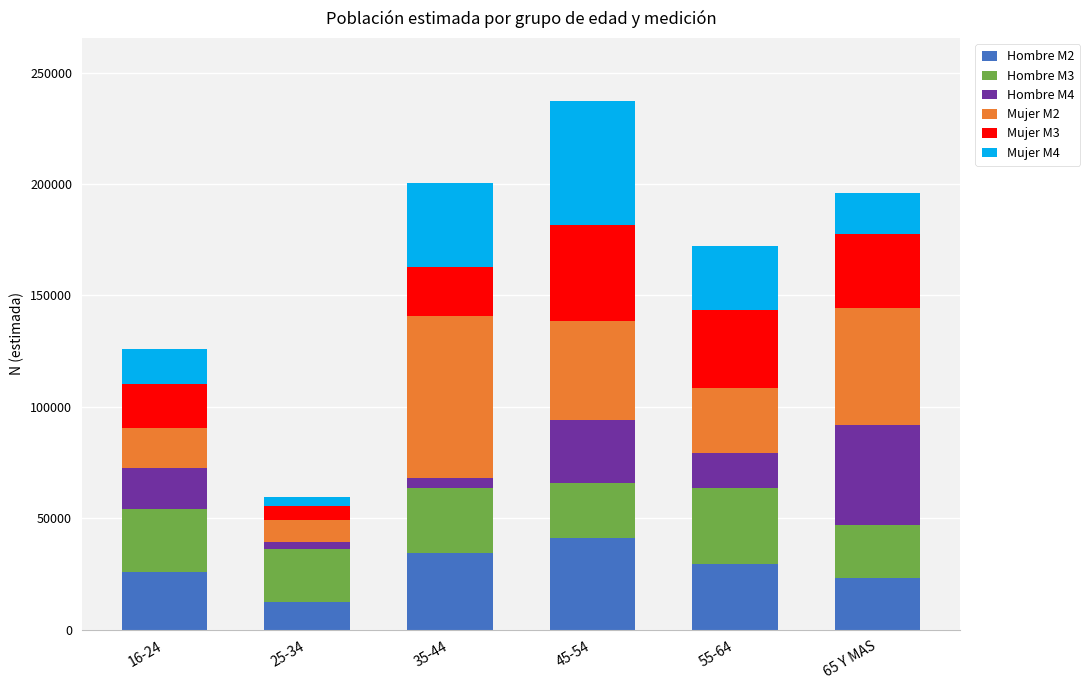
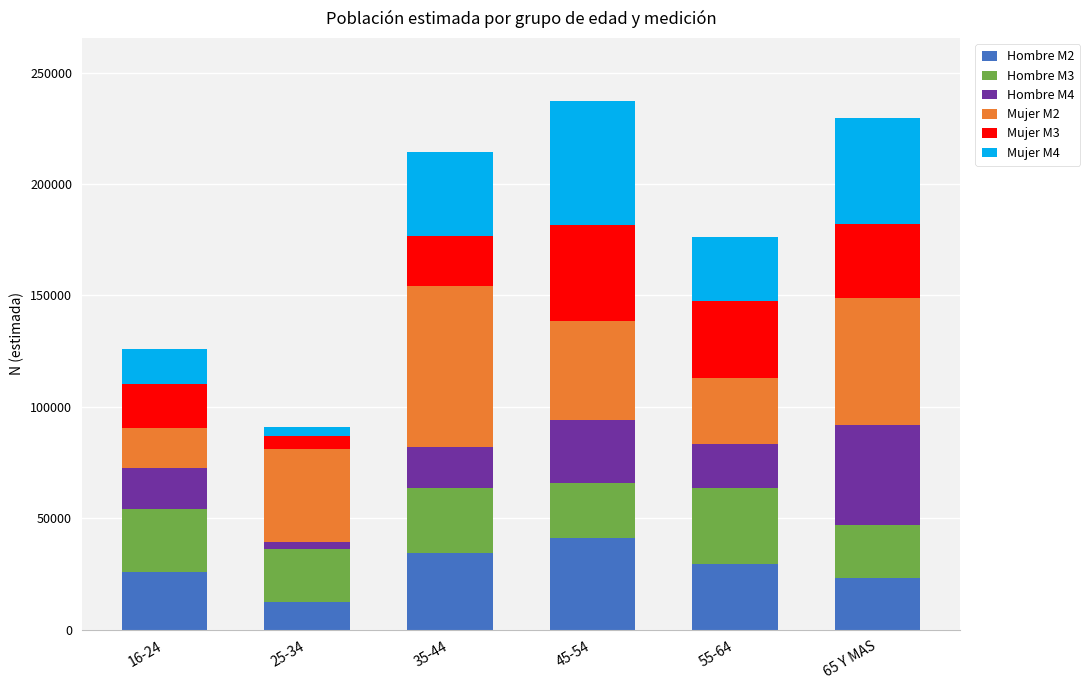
Mujer M2, 25-34: 10000 -> 42000
Hombre M4, 35-44: 5000 -> 18000
Hombre M4, 55-64: 16000 -> 20000
Mujer M2, 65 Y MAS: 52000 -> 57000
Mujer M4, 65 Y MAS: 18000 -> 47000
